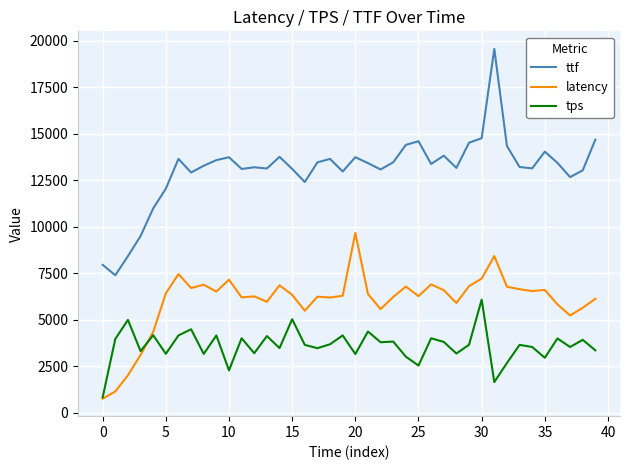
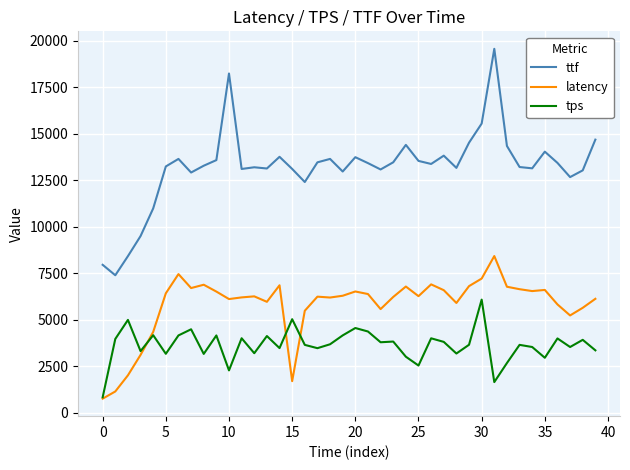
ttf, 5: 12100 -> 13200
ttf, 10: 13700 -> 18200
latency, 10: 7200 -> 6100
latency, 15: 6300 -> 1700
latency, 20: 9700 -> 6500
tps, 20: 3200 -> 4600
ttf, 25: 14600 -> 13500
ttf, 30: 14800 -> 15500
